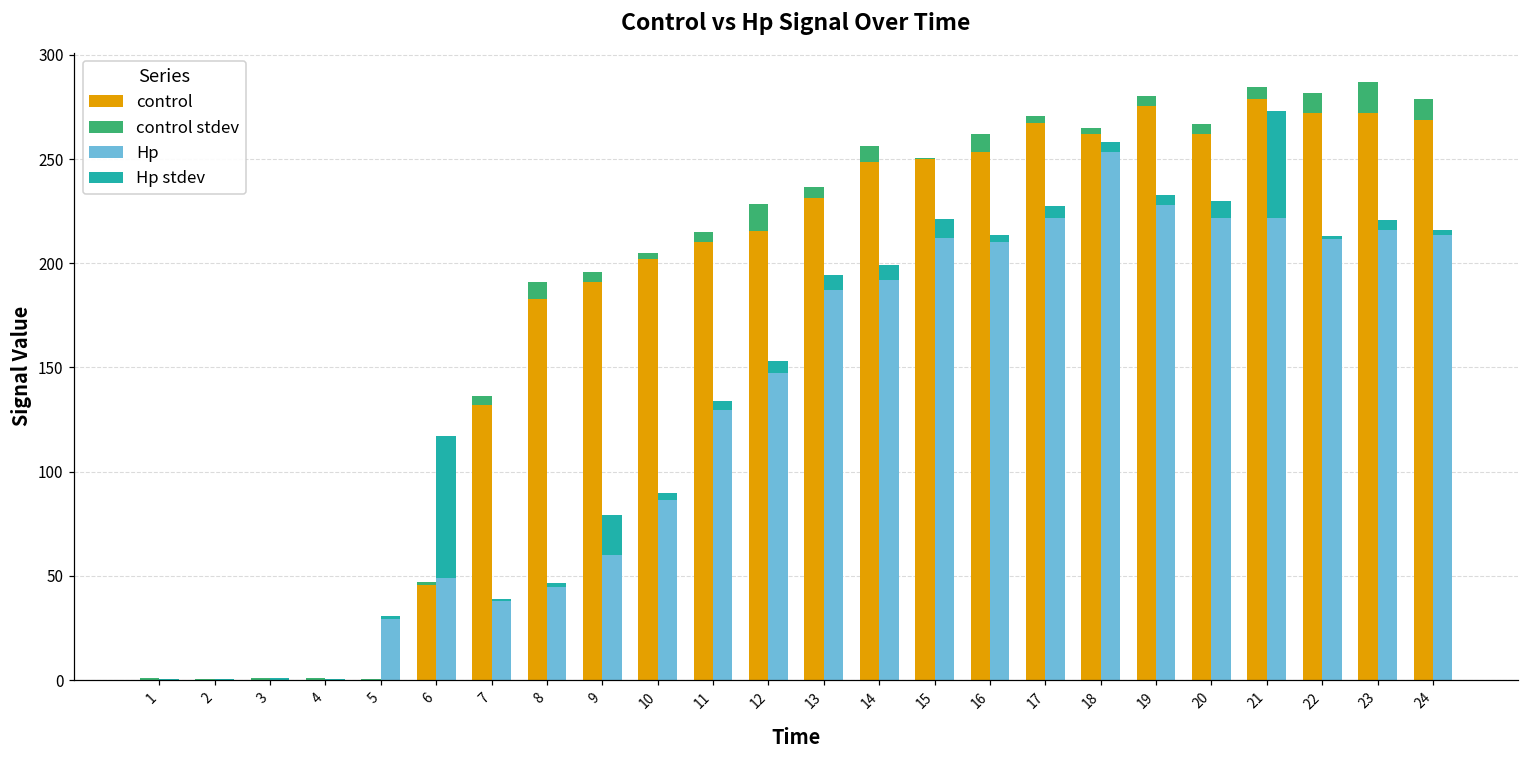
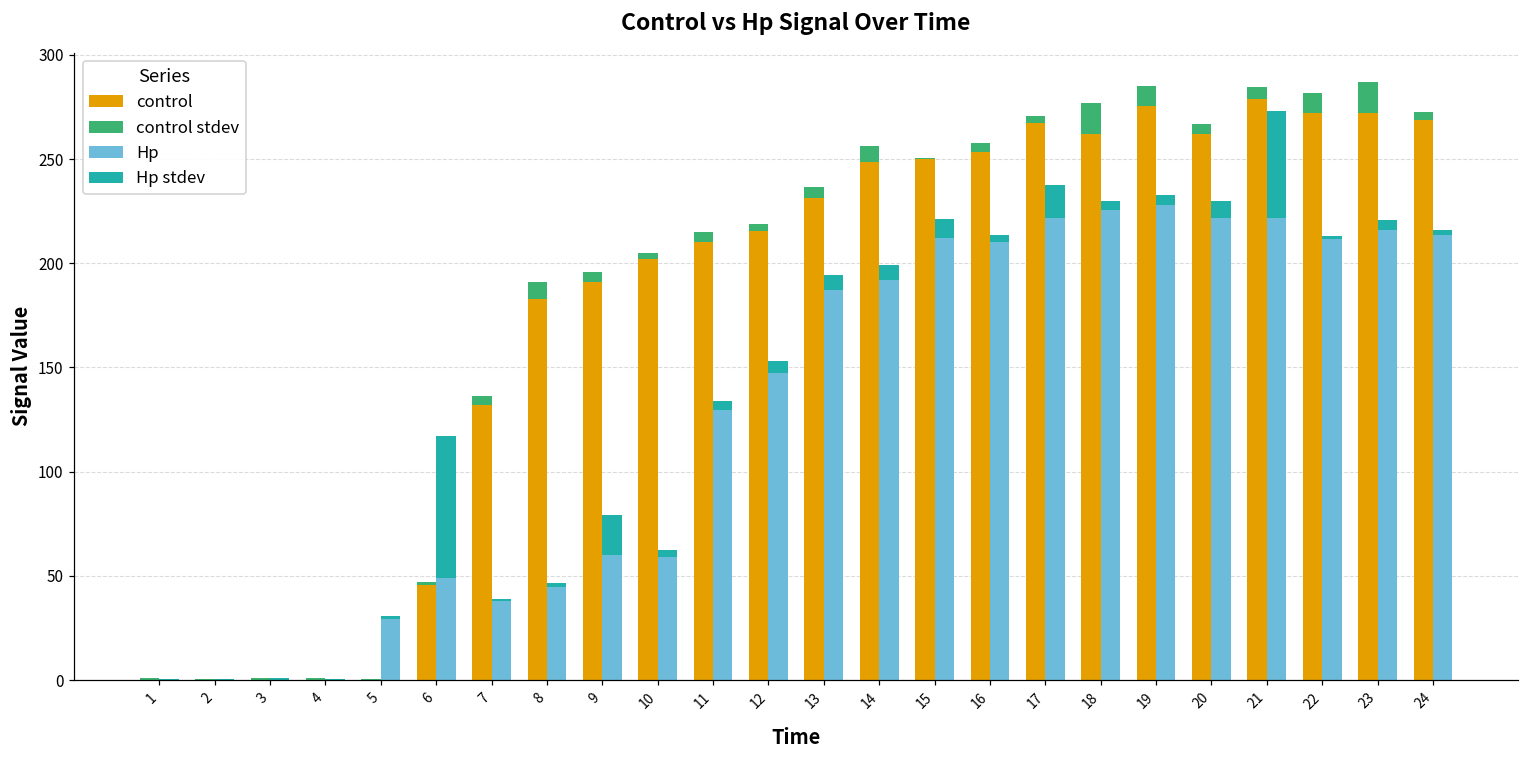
Hp, 10: 86 -> 59
control stdev, 12: 13 -> 3
control stdev, 16: 8 -> 4
Hp stdev, 17: 6 -> 16
control stdev, 18: 3 -> 15
Hp, 18: 253 -> 225
control stdev, 19: 5 -> 10
control stdev, 24: 10 -> 4
